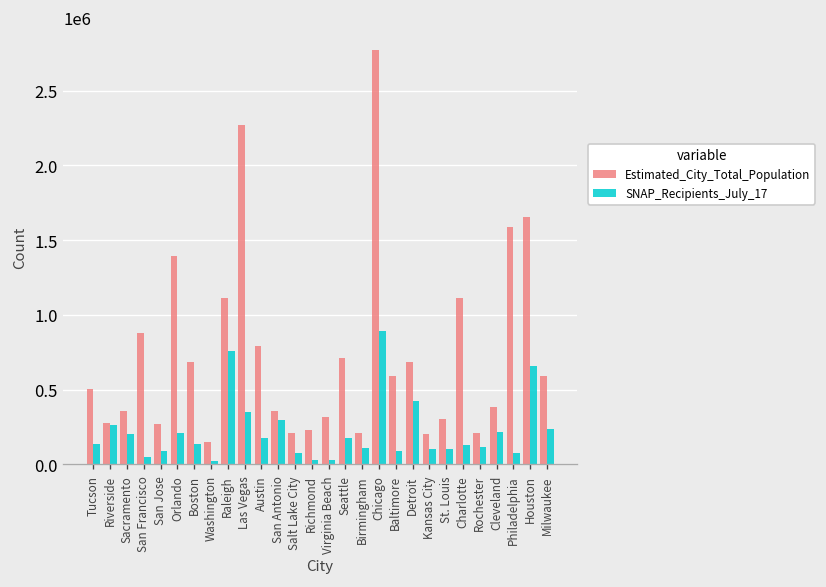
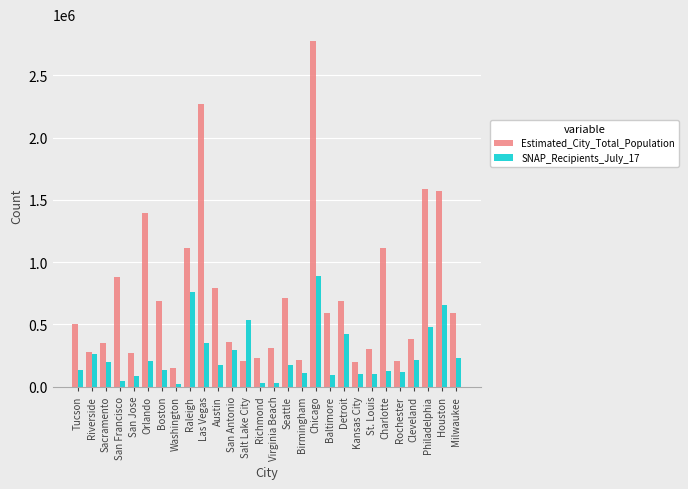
SNAP_Recipients_July_17, Salt Lake City: 80000 -> 540000
SNAP_Recipients_July_17, Philadelphia: 70000 -> 480000
Estimated_City_Total_Population, Houston: 1650000 -> 1570000
